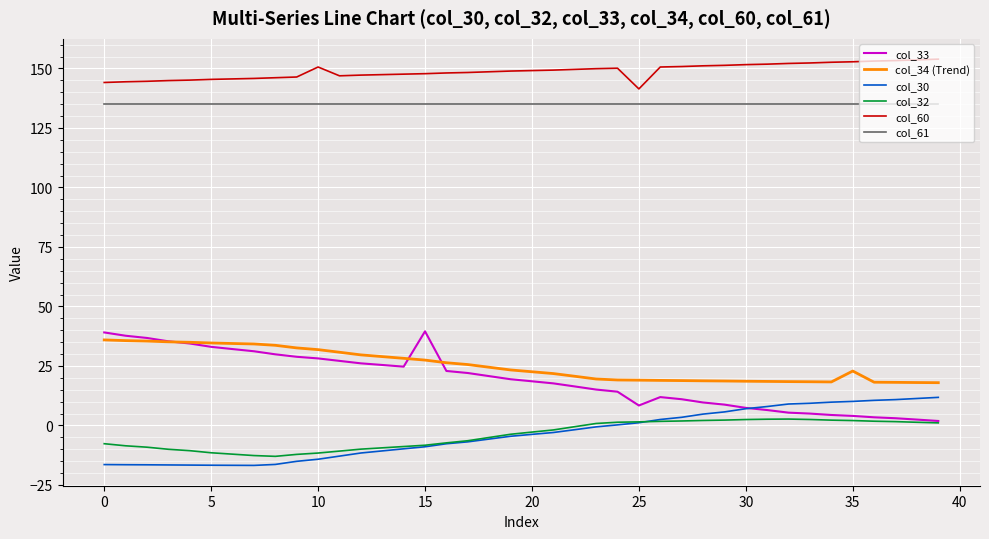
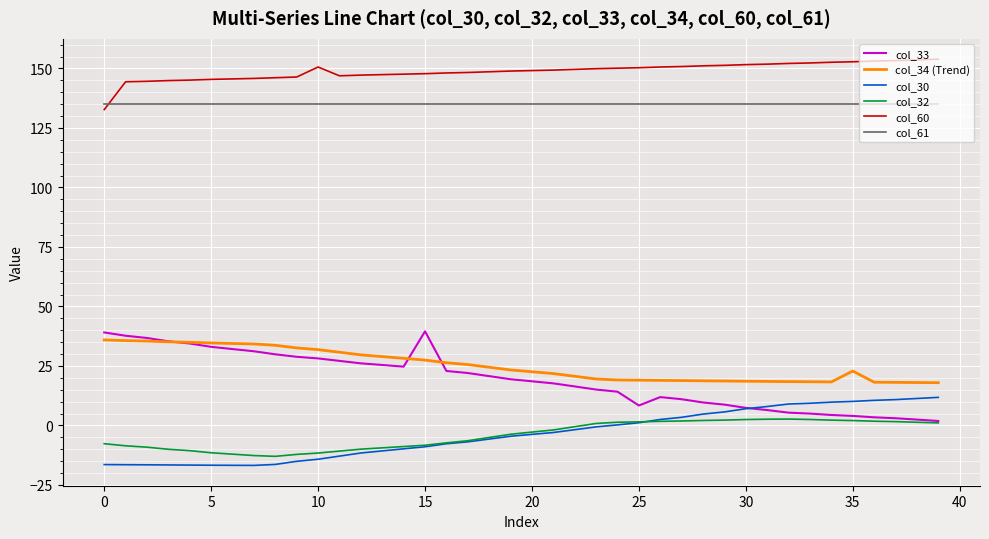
col_60, 0: 144 -> 133
col_60, 25: 141 -> 150
